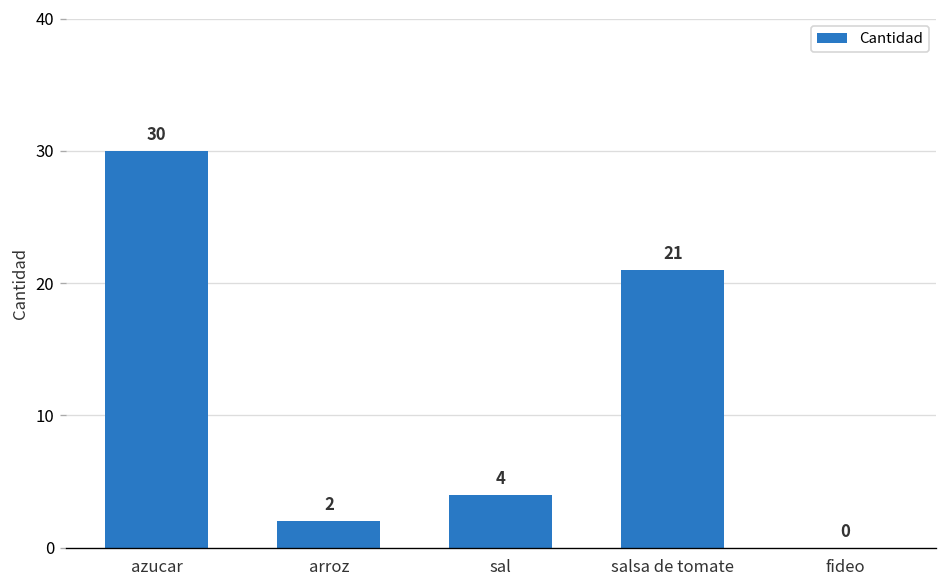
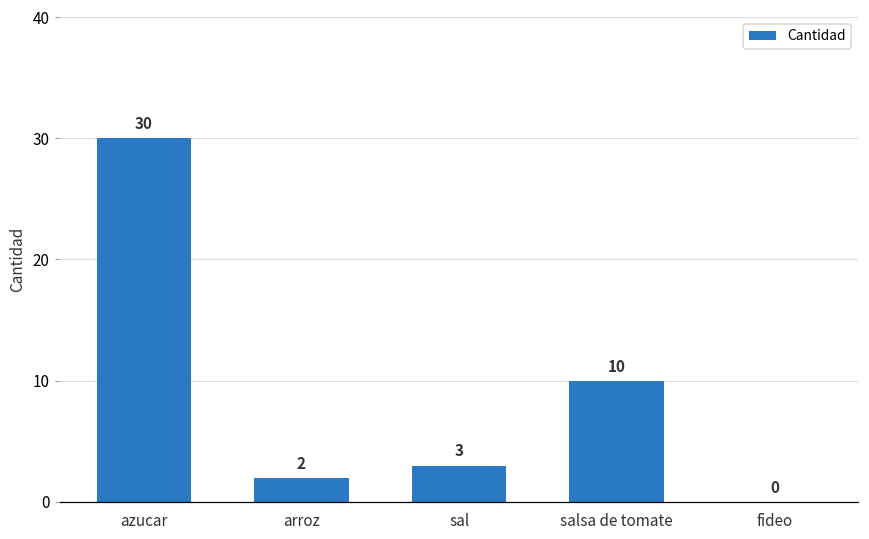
sal: 4 -> 3
salsa de tomate: 21 -> 10
